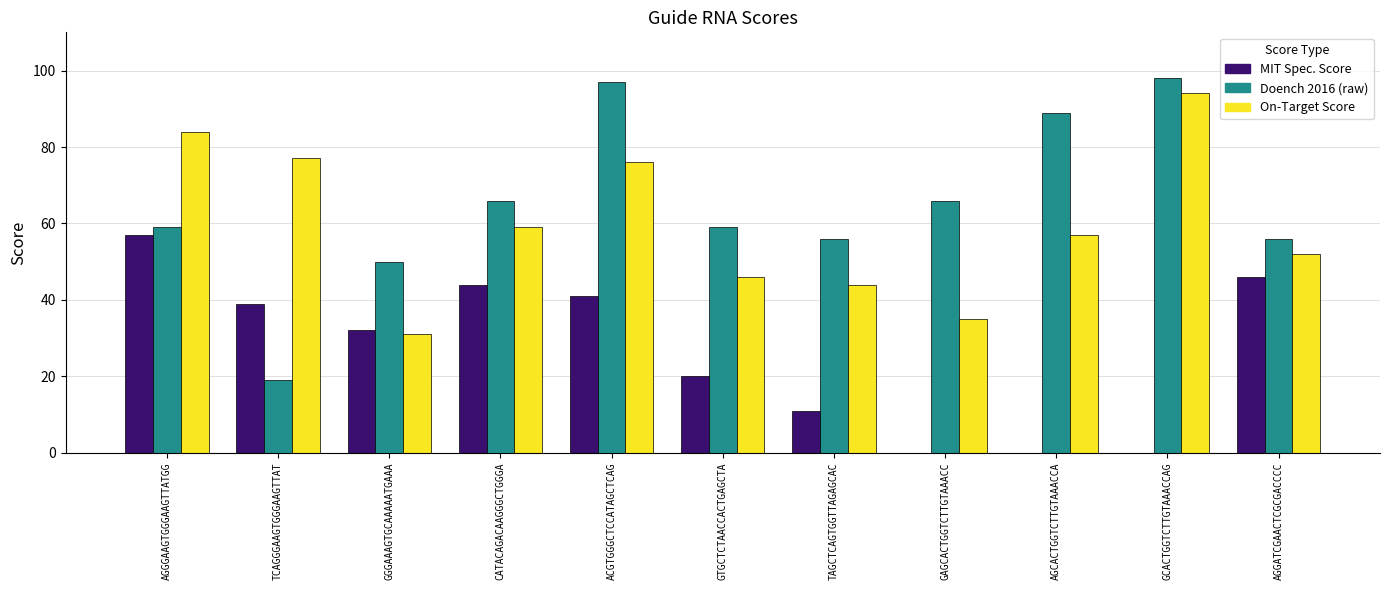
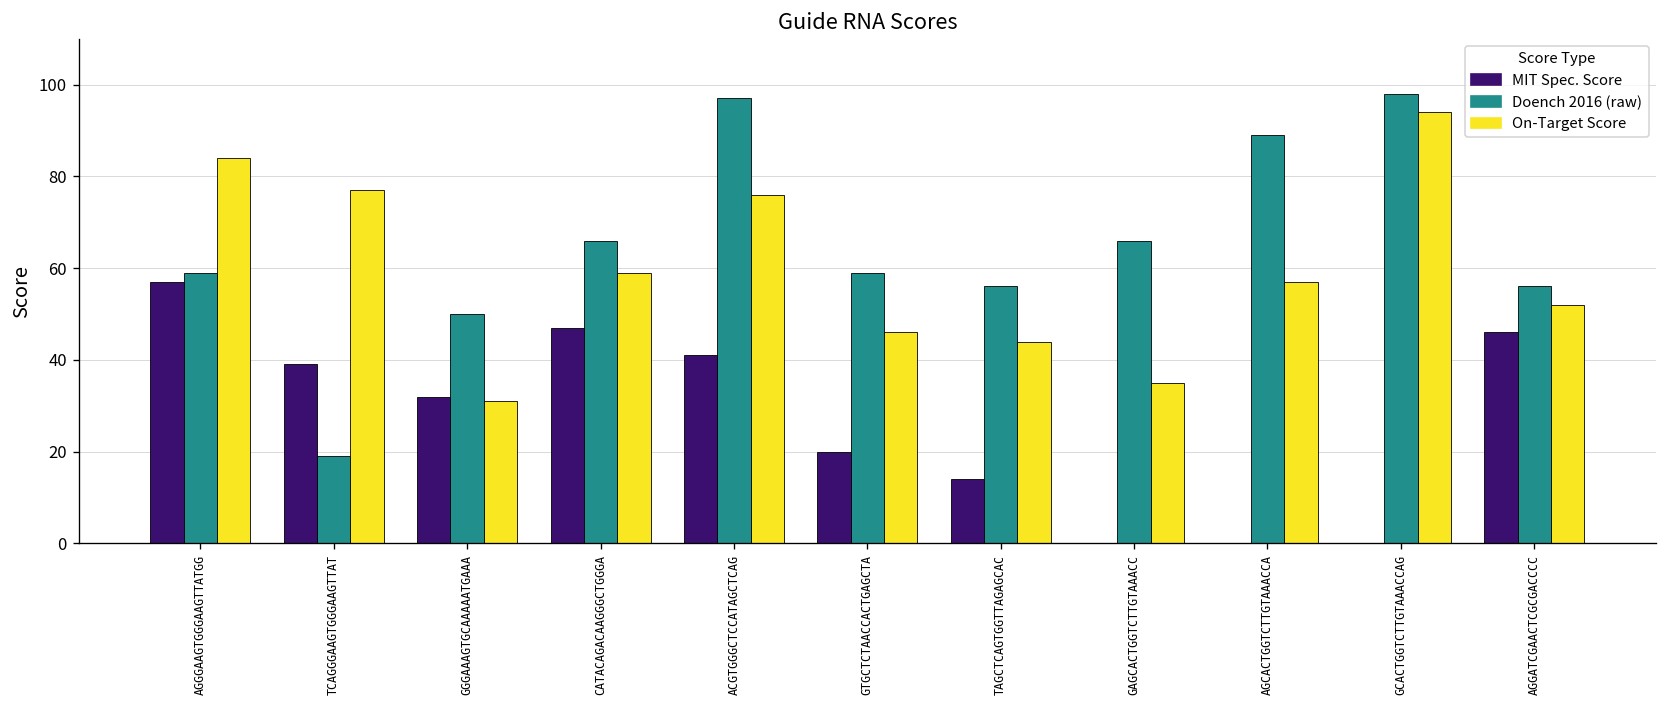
MIT Spec. Score, CATACAGACAAGGGCTGGGA: 44 -> 47
MIT Spec. Score, TAGCTCAGTGGTTAGAGCAC: 11 -> 14
